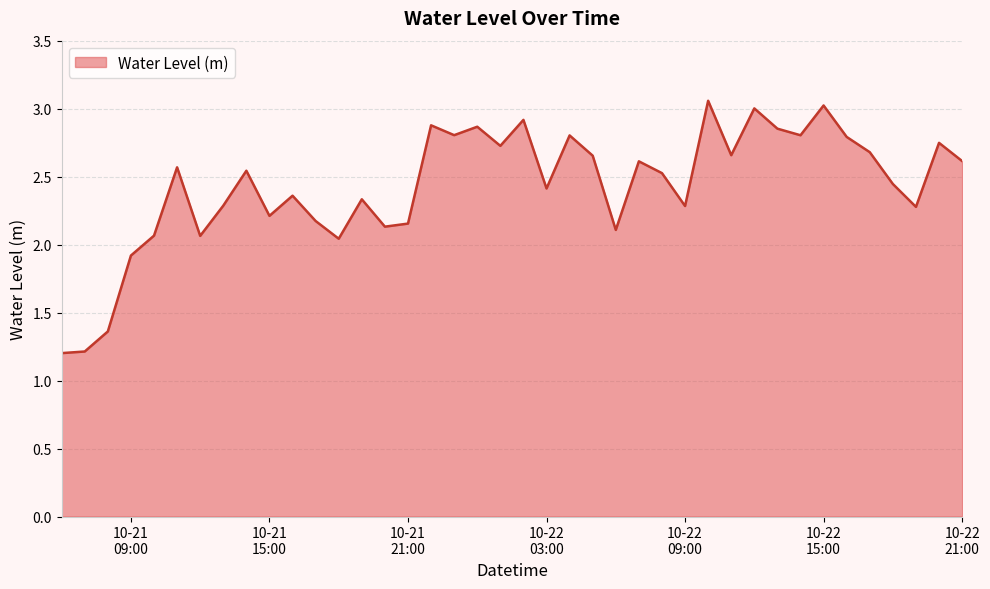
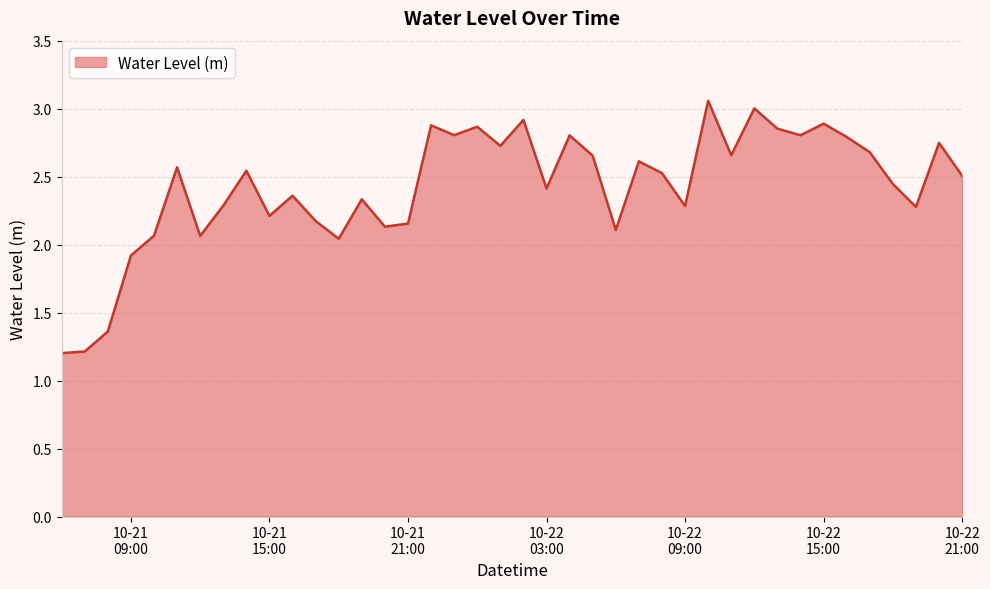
10-22 15:00: 3.02 -> 2.89
10-22 21:00: 2.61 -> 2.51
